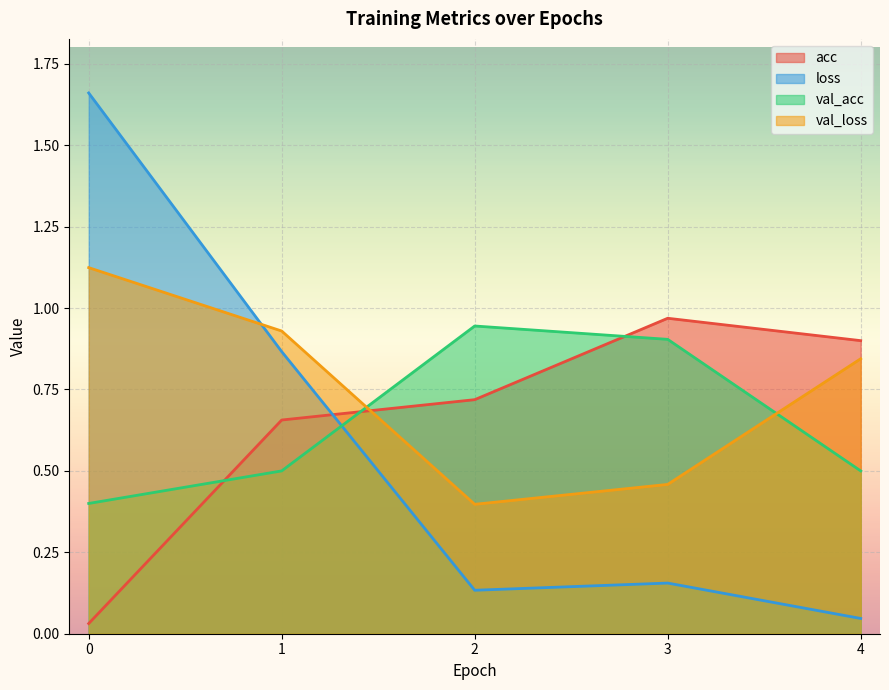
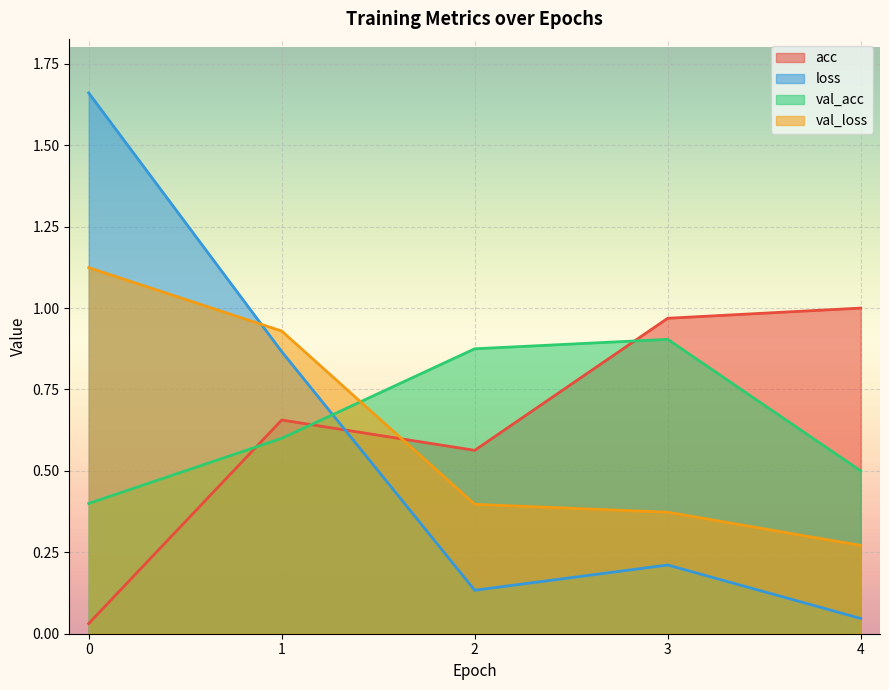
val_acc, 1: 0.5 -> 0.6
acc, 2: 0.72 -> 0.56
val_acc, 2: 0.95 -> 0.88
loss, 3: 0.16 -> 0.21
val_loss, 3: 0.46 -> 0.37
acc, 4: 0.9 -> 1.0
val_loss, 4: 0.84 -> 0.27
